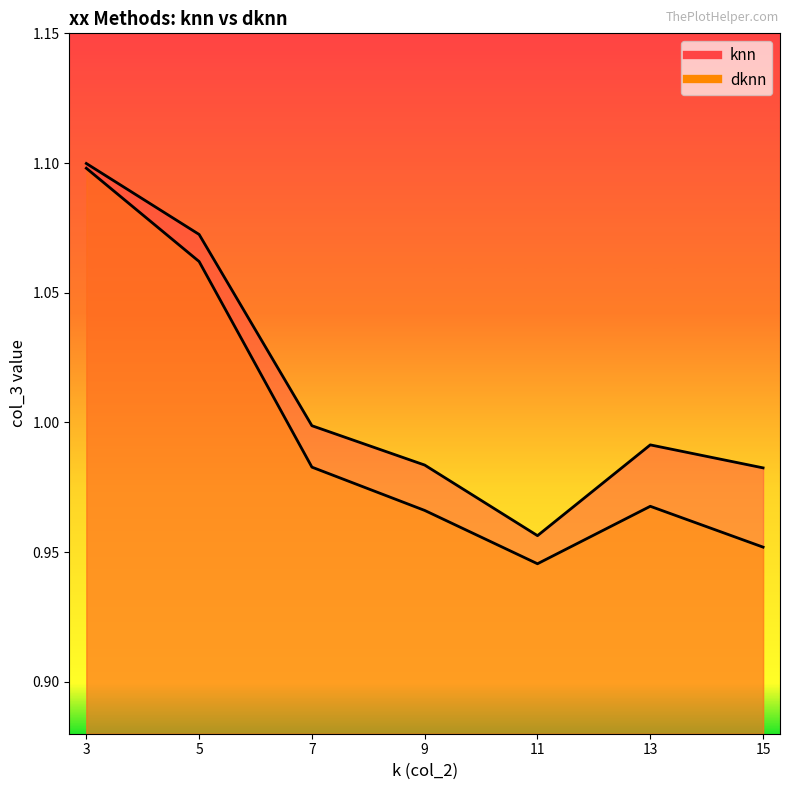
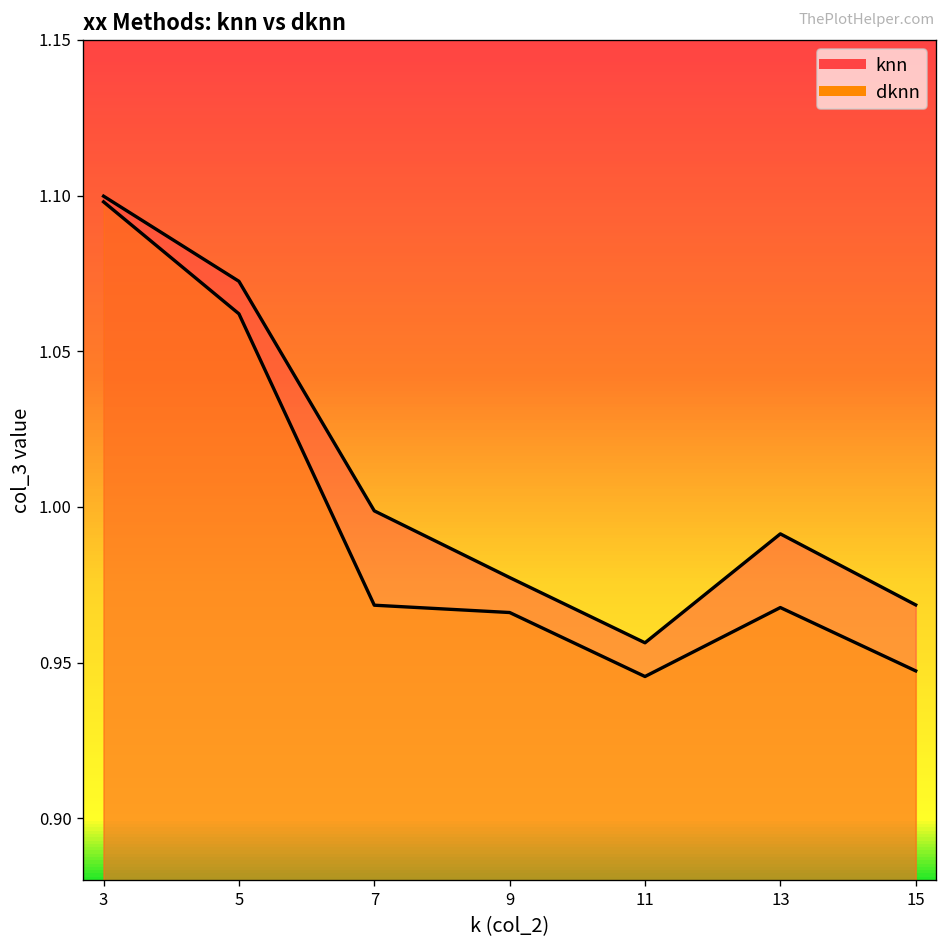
dknn, 7: 0.983 -> 0.968
knn, 9: 0.984 -> 0.977
knn, 15: 0.982 -> 0.969
dknn, 15: 0.952 -> 0.947
